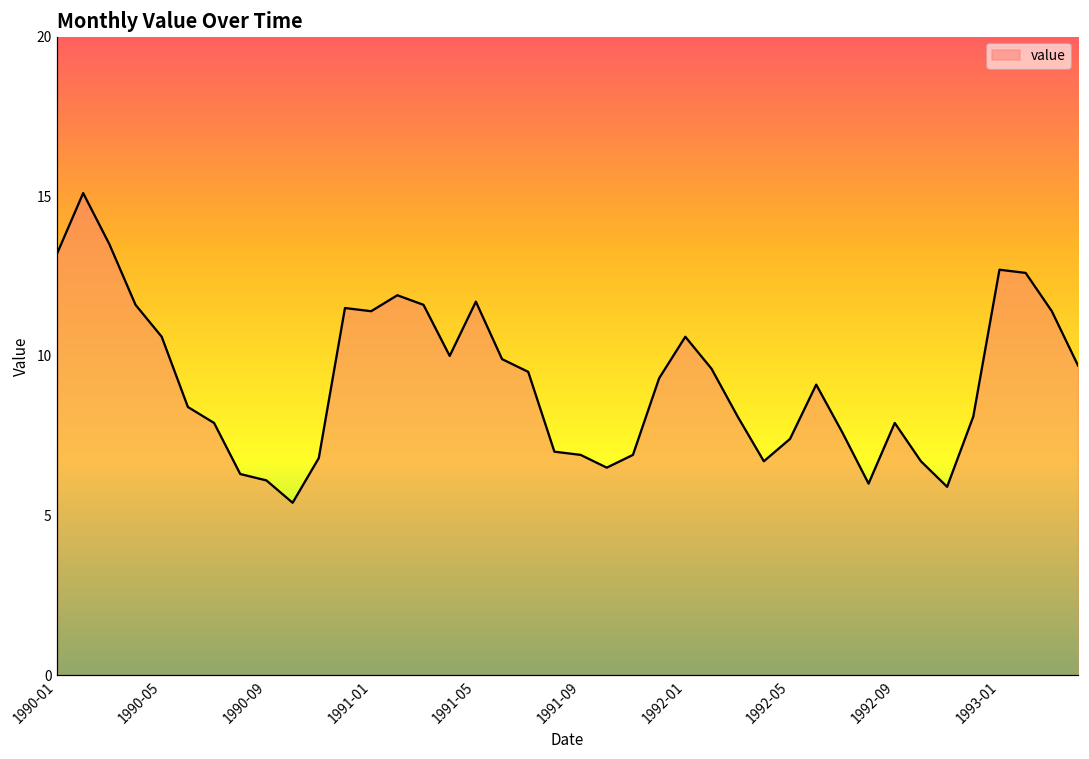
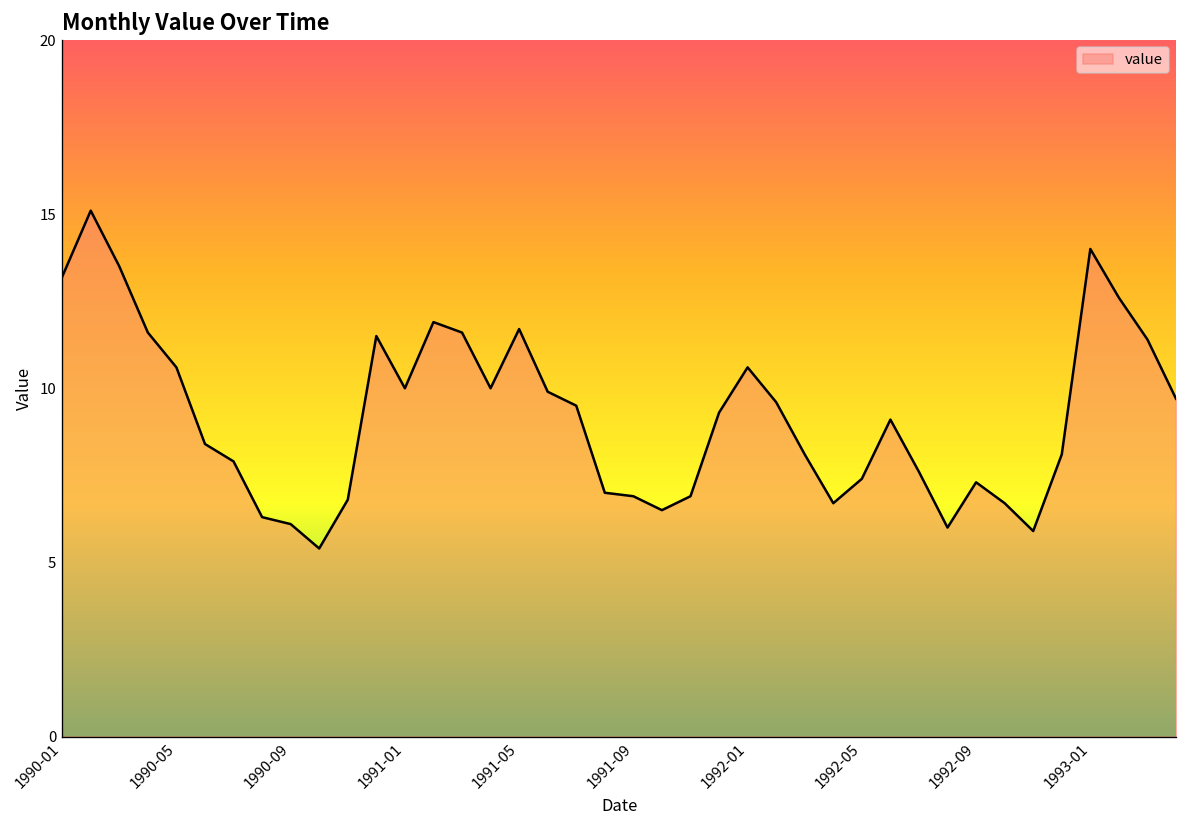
1991-01: 11.4 -> 10.0
1992-09: 7.9 -> 7.3
1993-01: 12.7 -> 14.0
